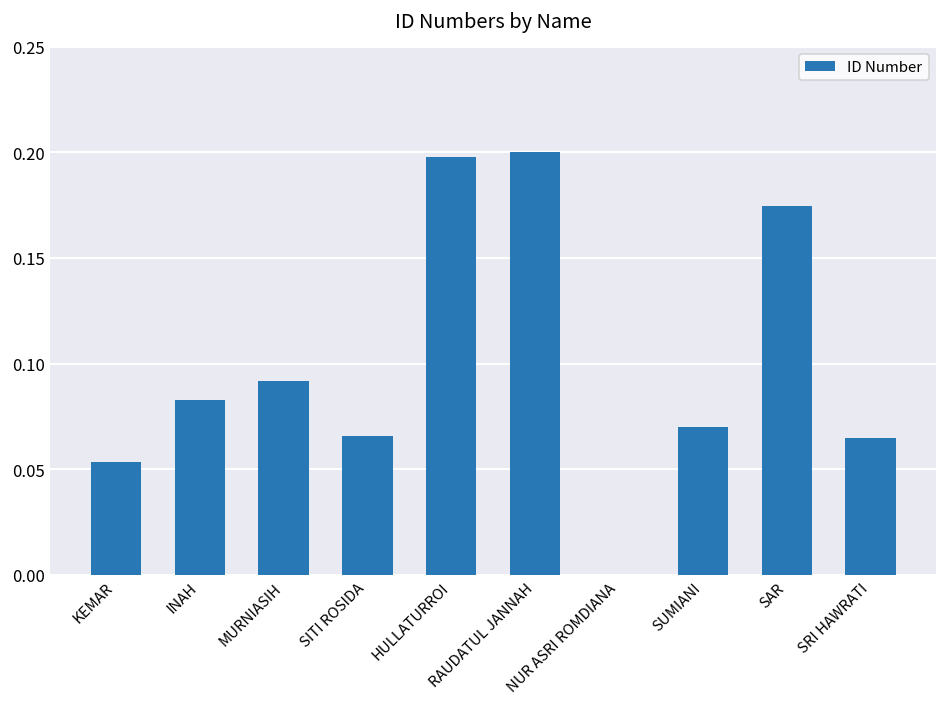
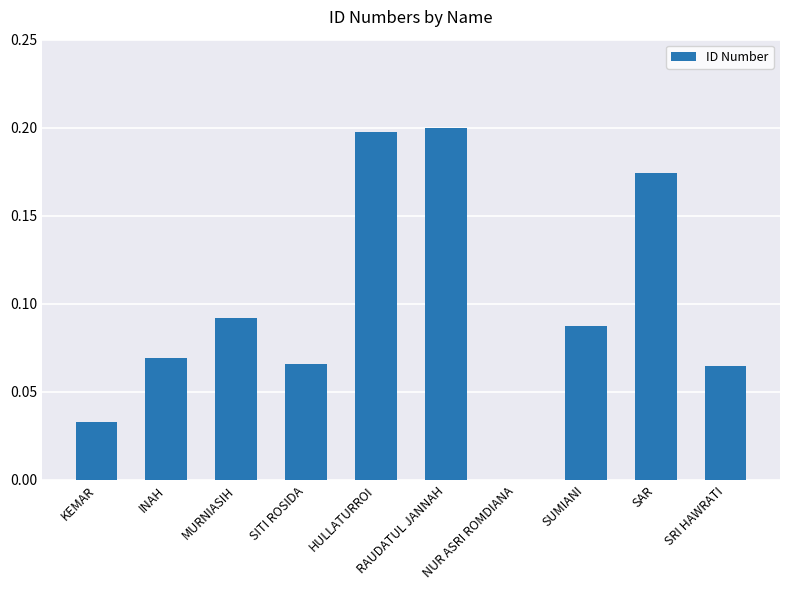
KEMAR: 0.053 -> 0.033
INAH: 0.083 -> 0.069
SUMIANI: 0.070 -> 0.087
